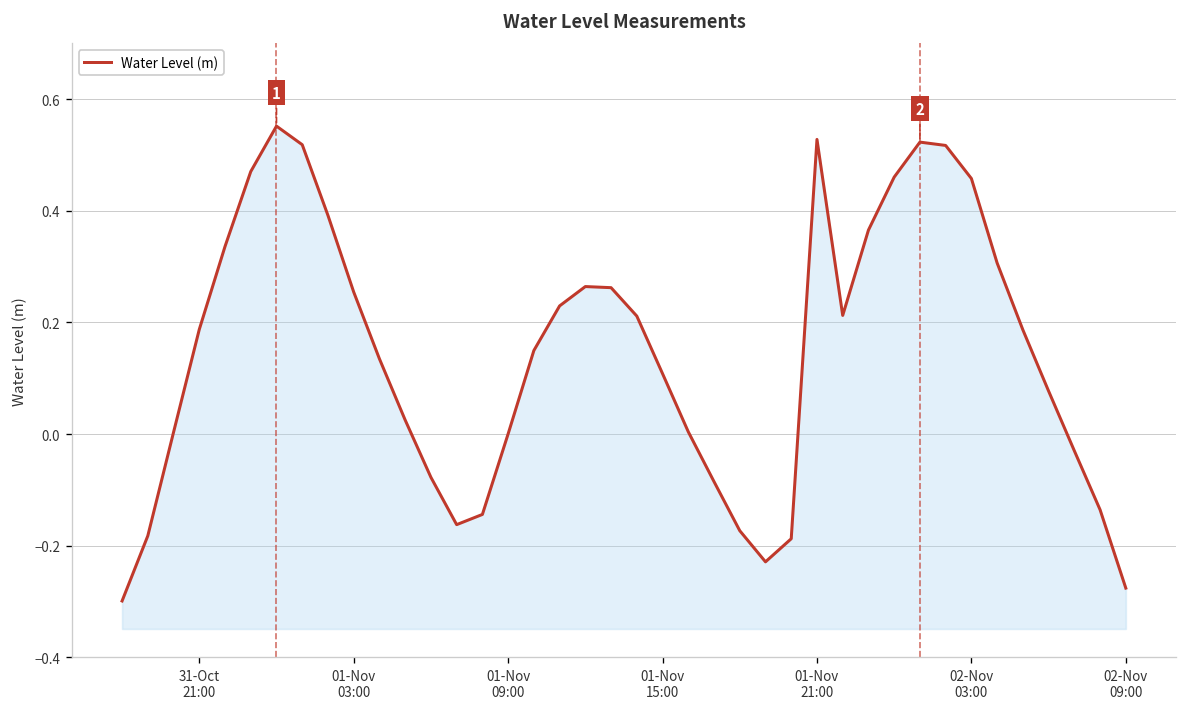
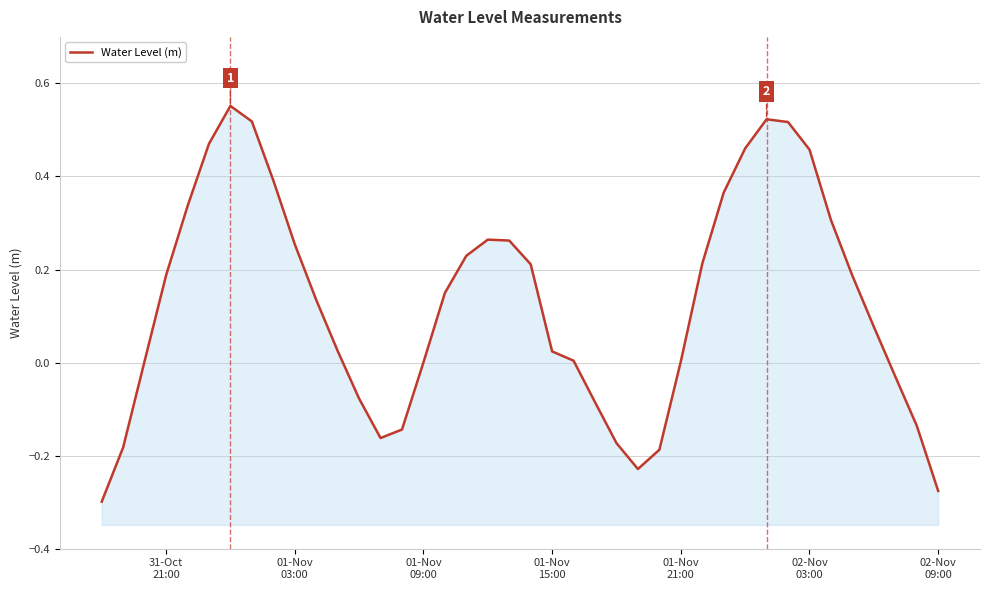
01-Nov 15:00: 0.11 -> 0.02
01-Nov 21:00: 0.53 -> 0.00
